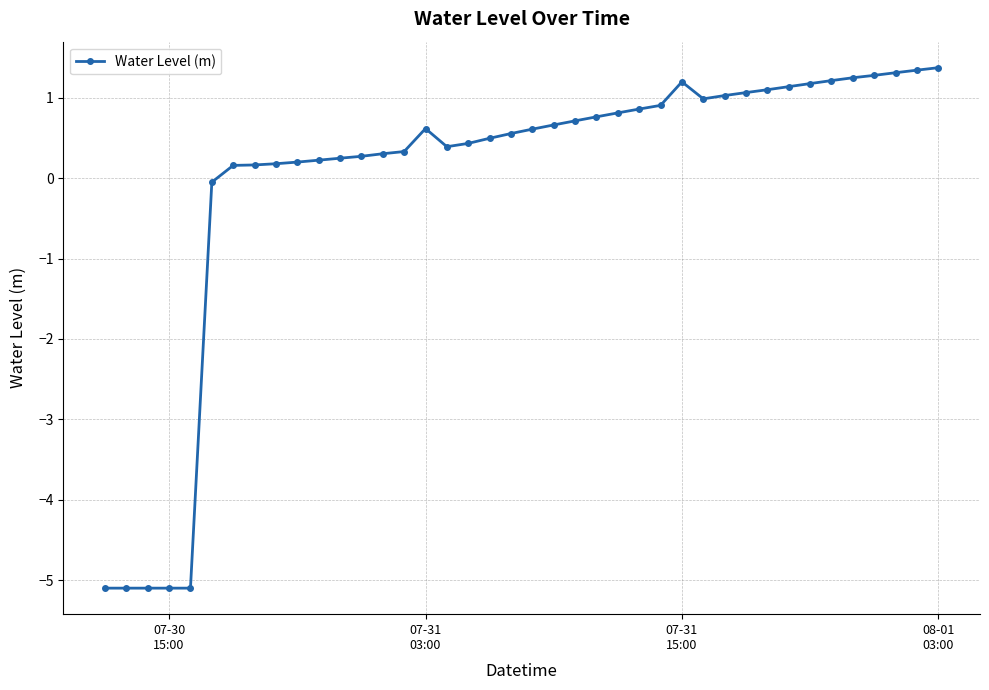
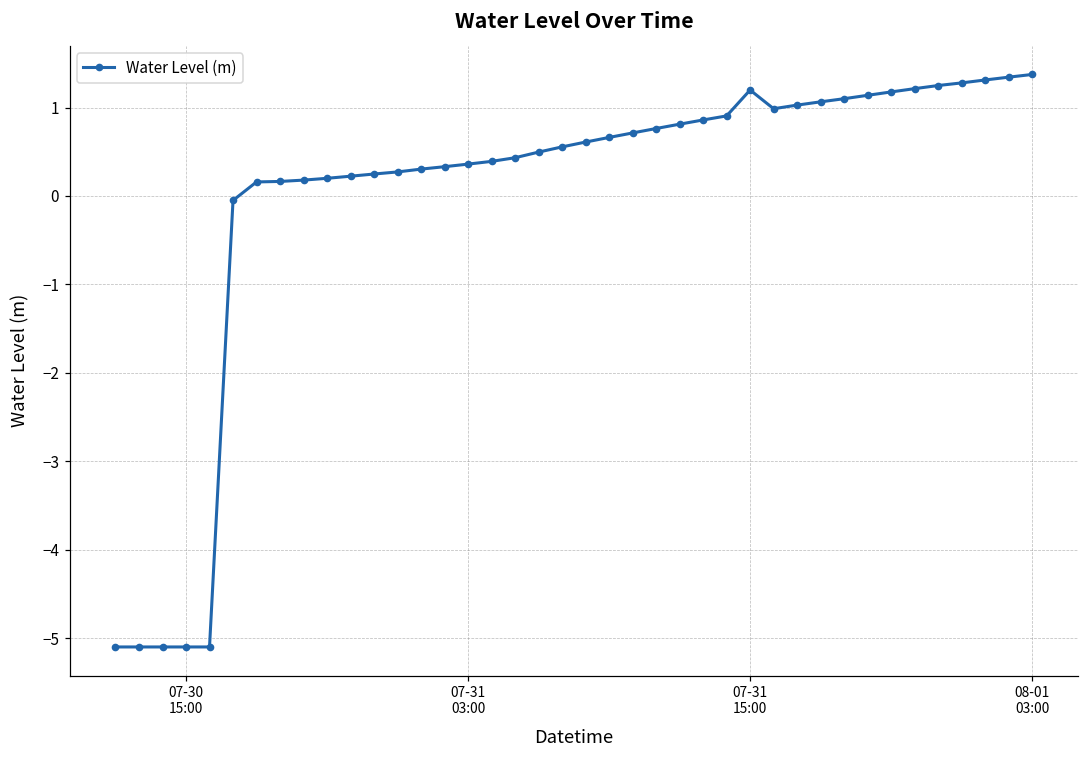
07-31 03:00: 0.6 -> 0.4
